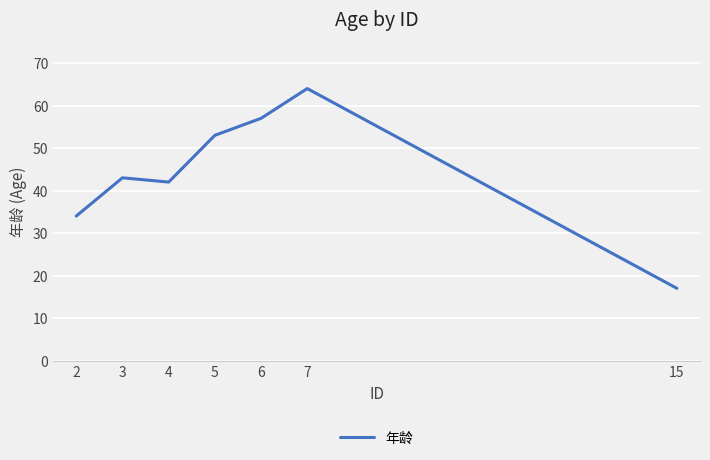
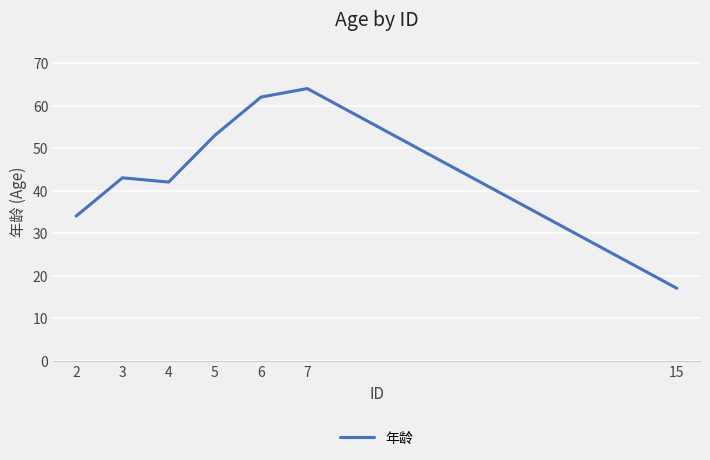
6: 57 -> 62
